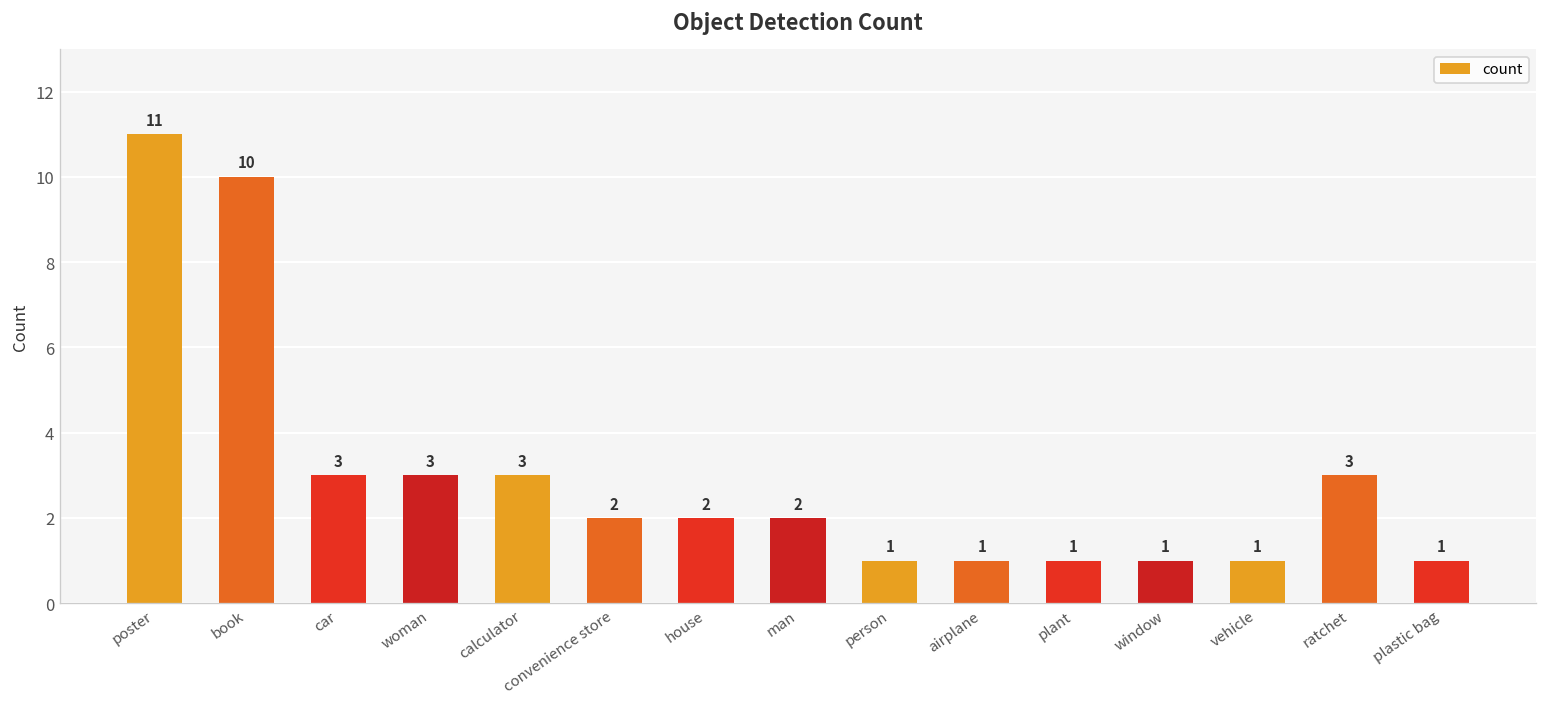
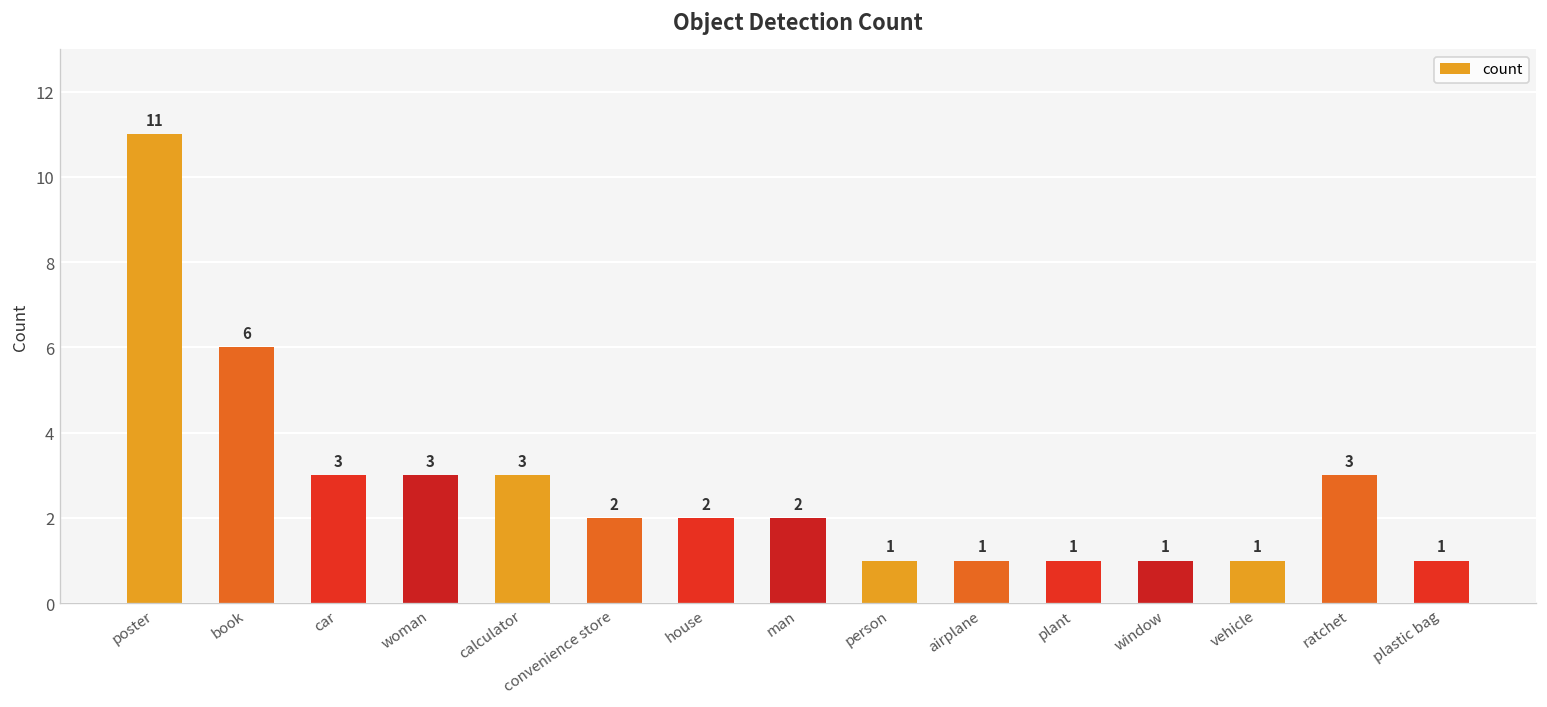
book: 10 -> 6
